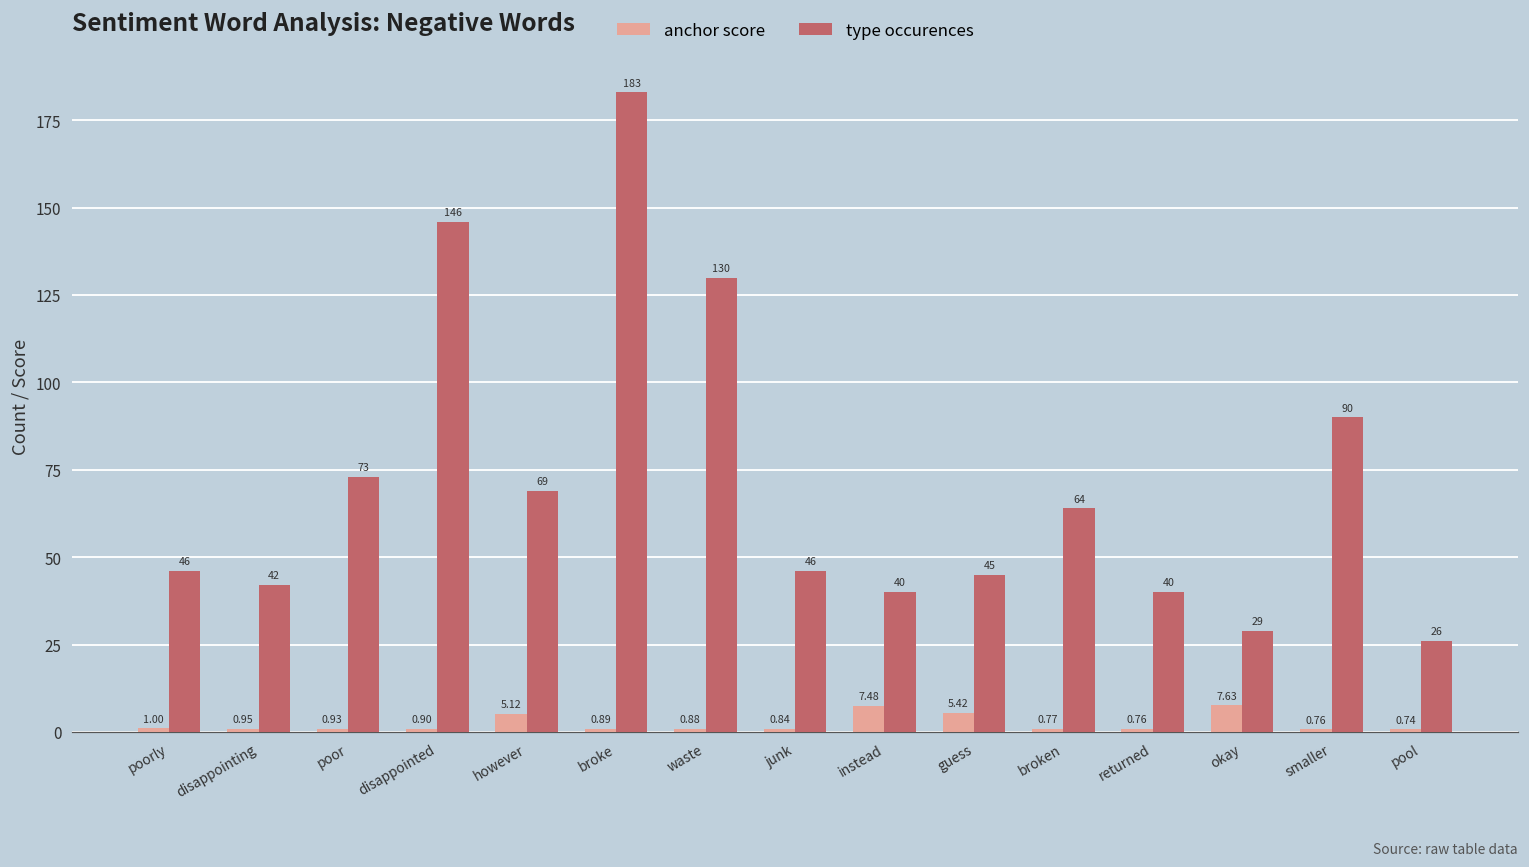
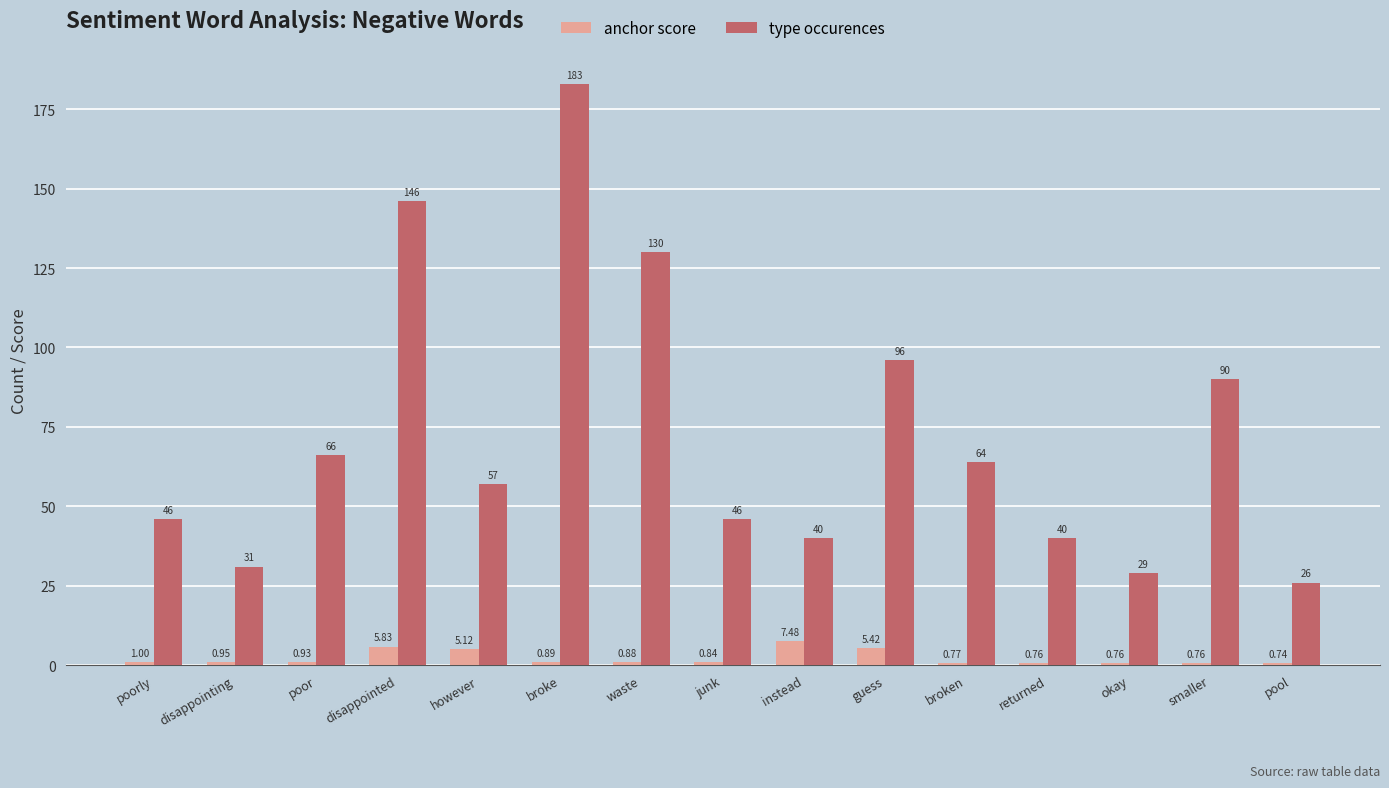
type occurences, disappointing: 42 -> 31
type occurences, poor: 73 -> 66
anchor score, disappointed: 0.90 -> 5.83
type occurences, however: 69 -> 57
type occurences, guess: 45 -> 96
anchor score, okay: 7.63 -> 0.76
